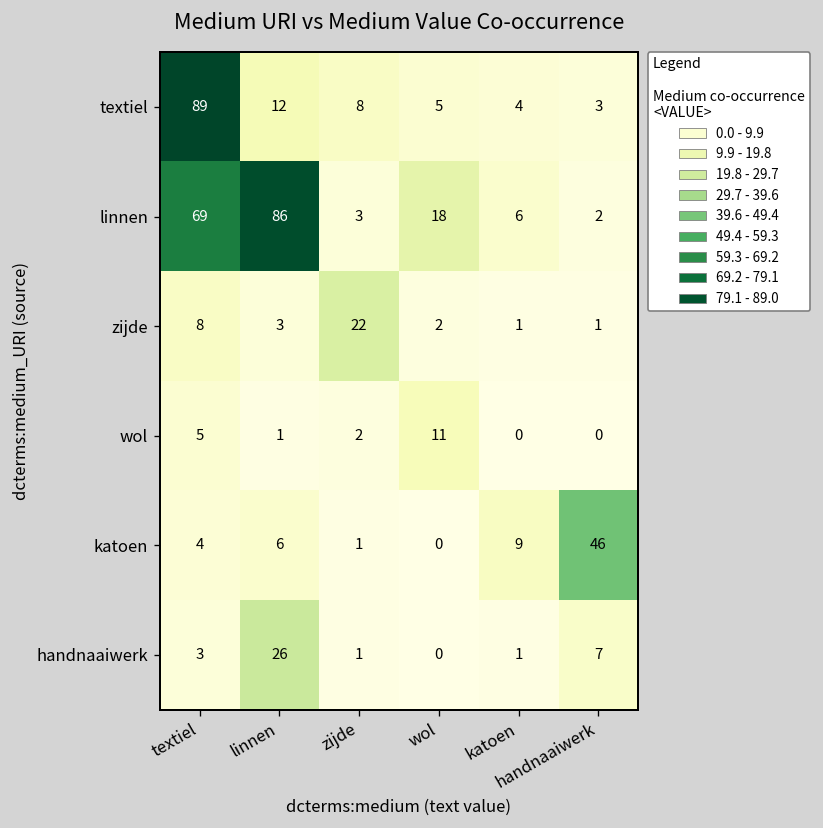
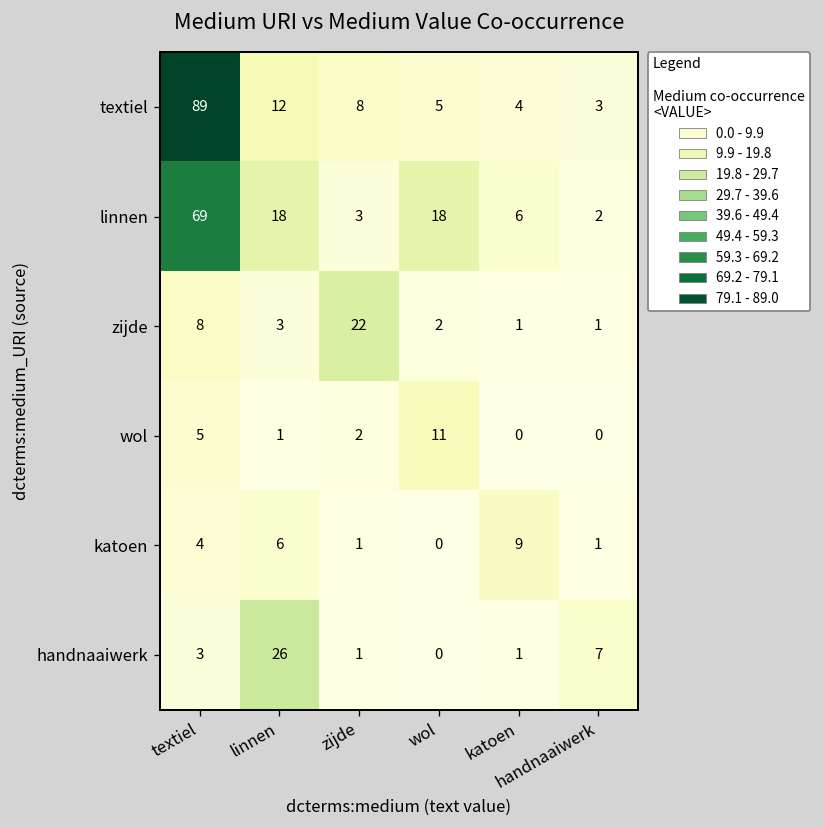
linnen, linnen: 86 -> 18
katoen, handnaaiwerk: 46 -> 1
